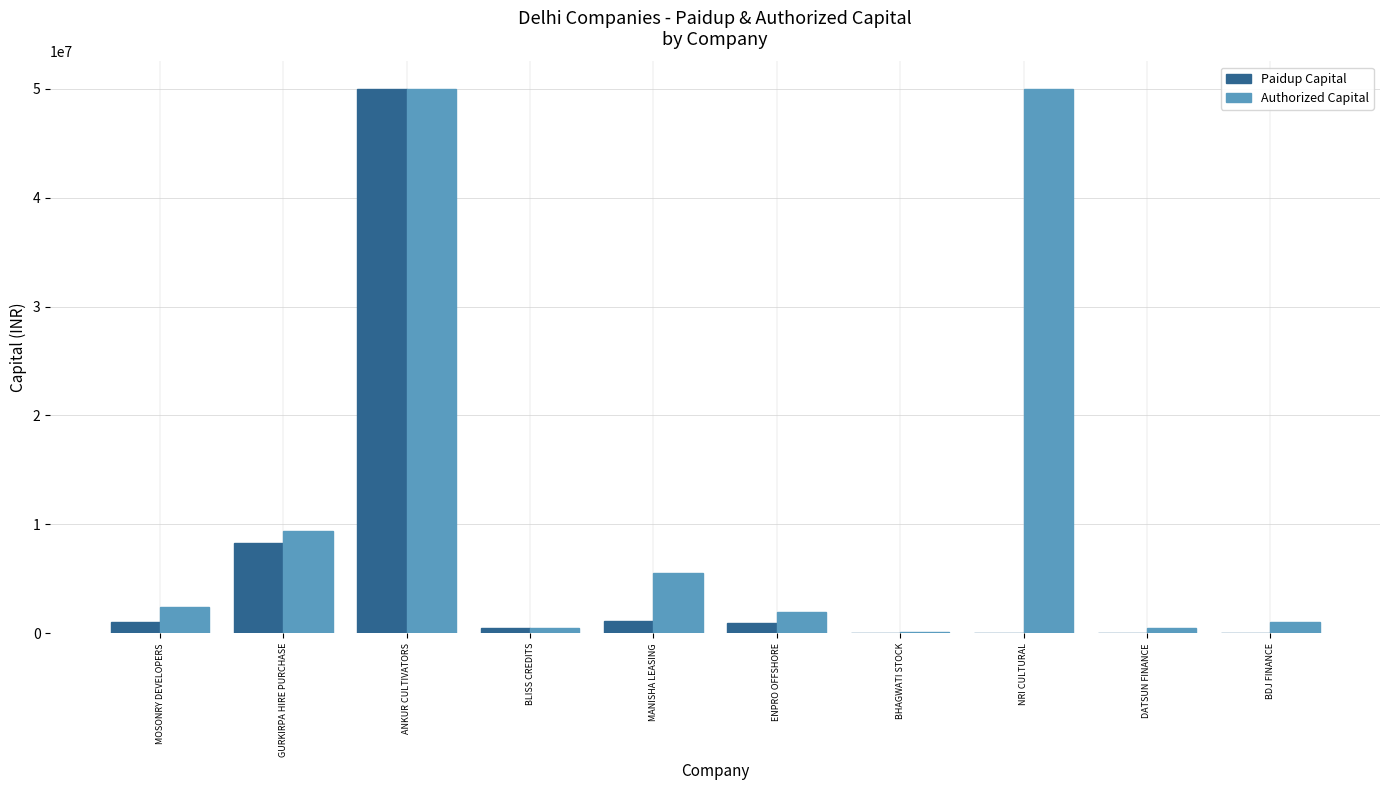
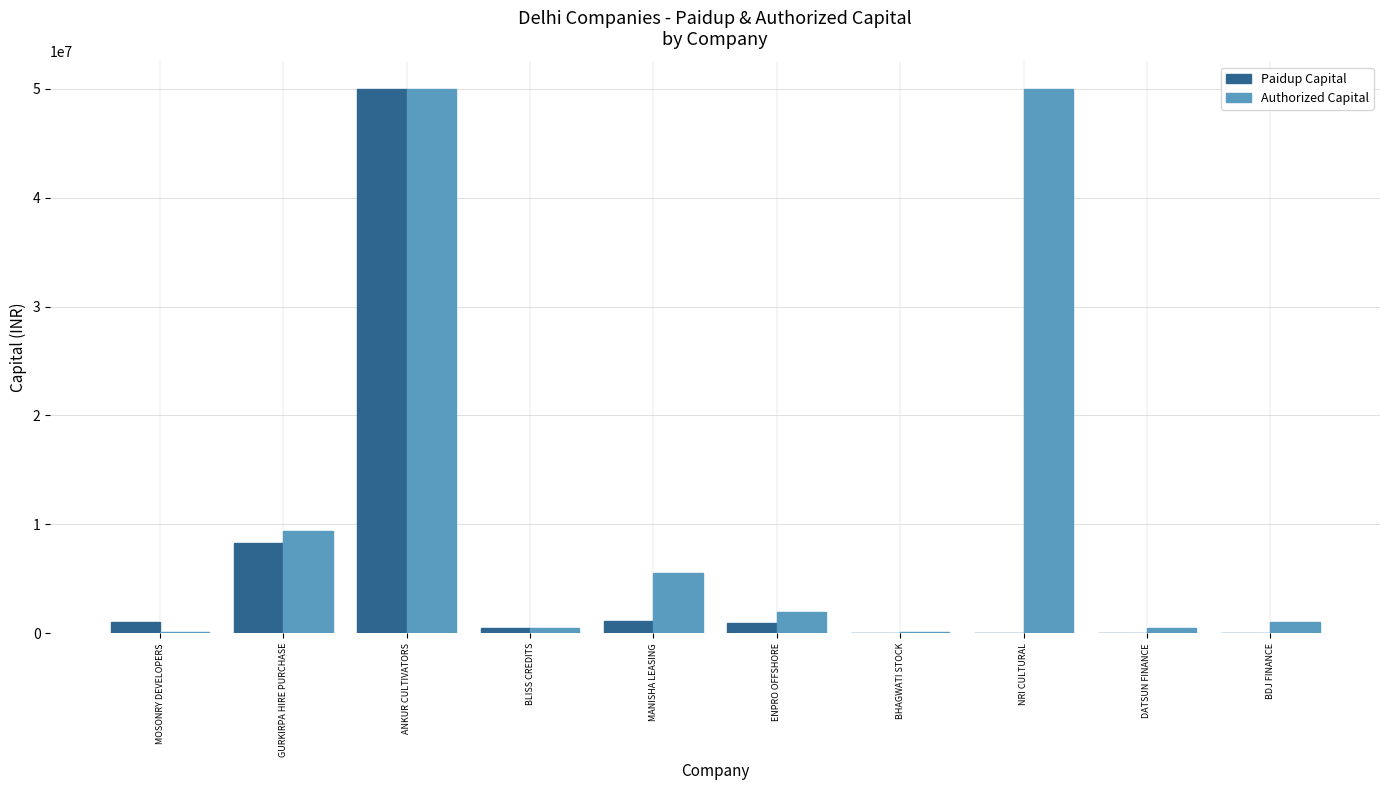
Authorized Capital, MOSONRY DEVELOPERS: 2400000 -> 100000
